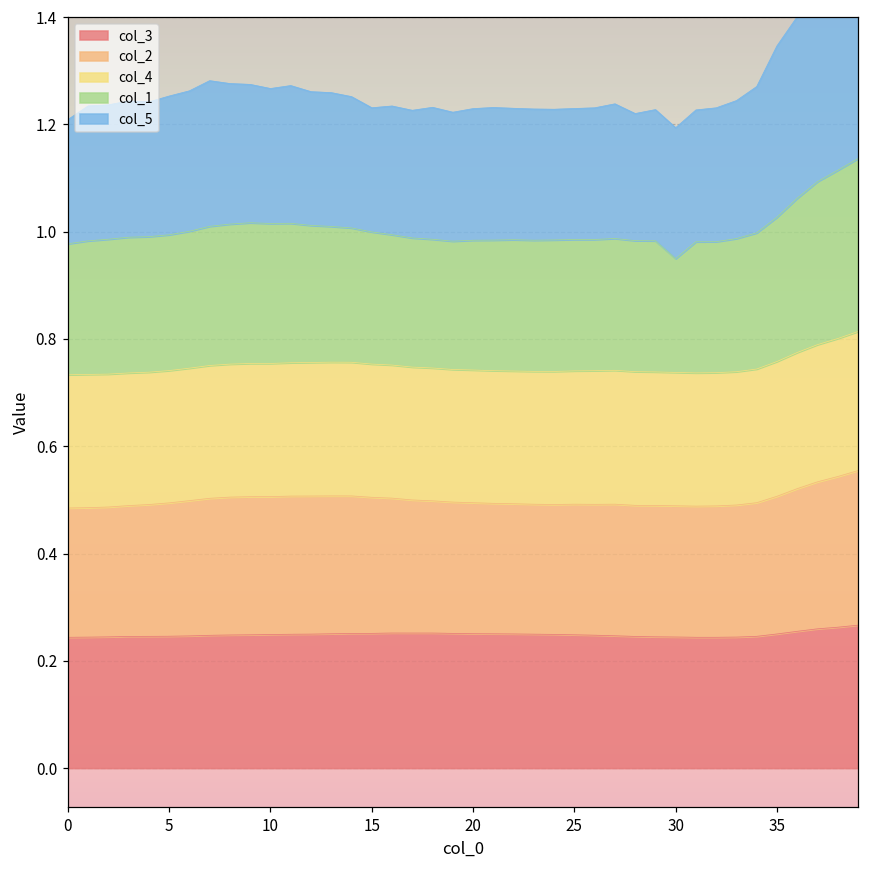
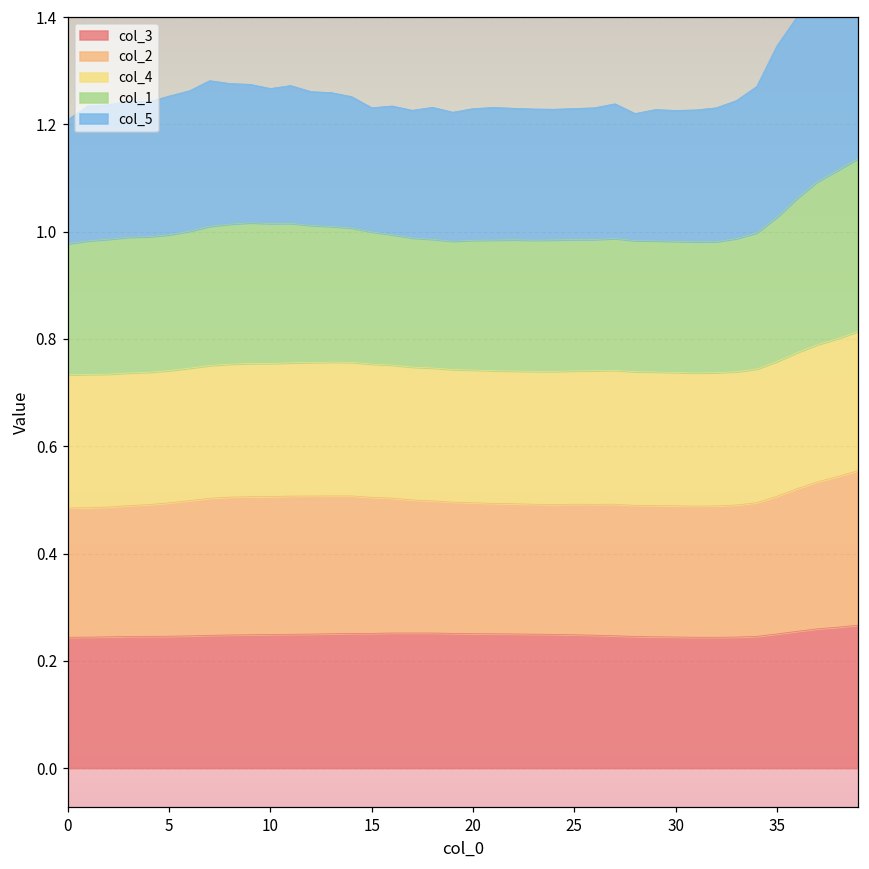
col_1, 30: 0.21 -> 0.24
